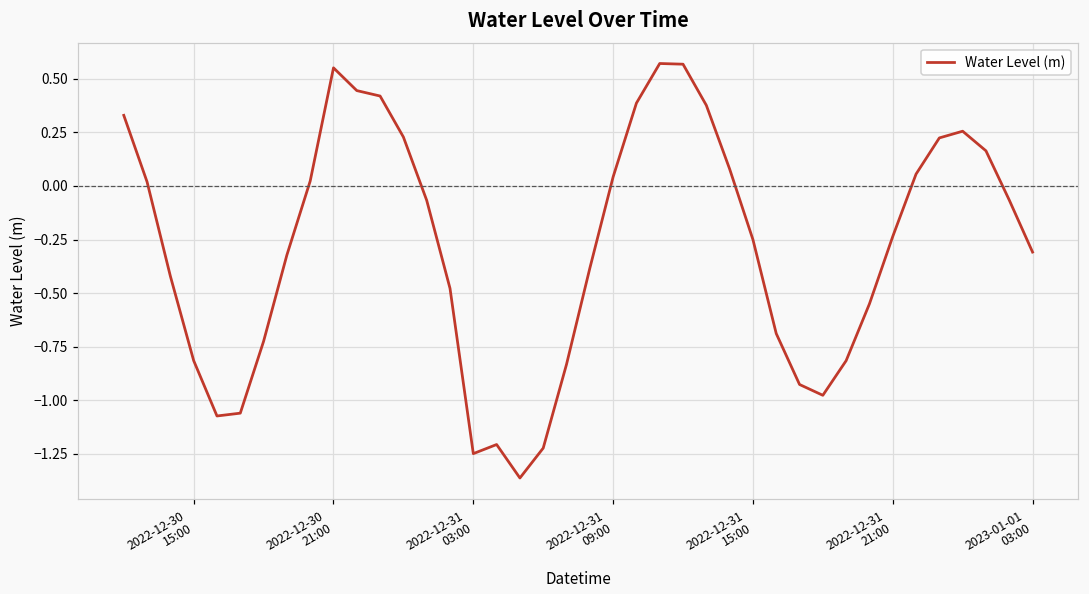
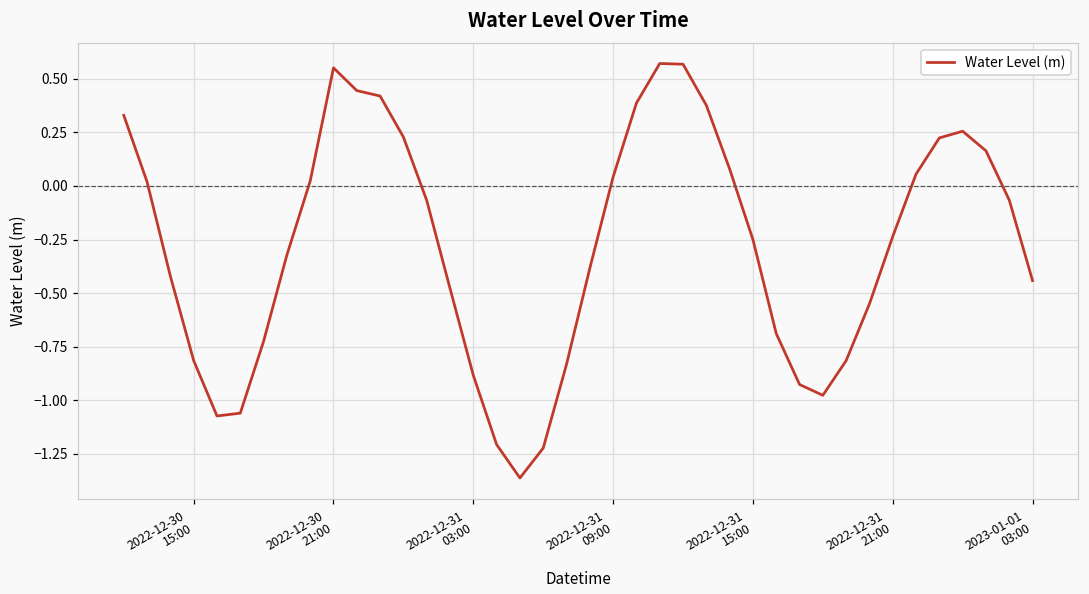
2022-12-31 03:00: -1.25 -> -0.88
2023-01-01 03:00: -0.31 -> -0.44
